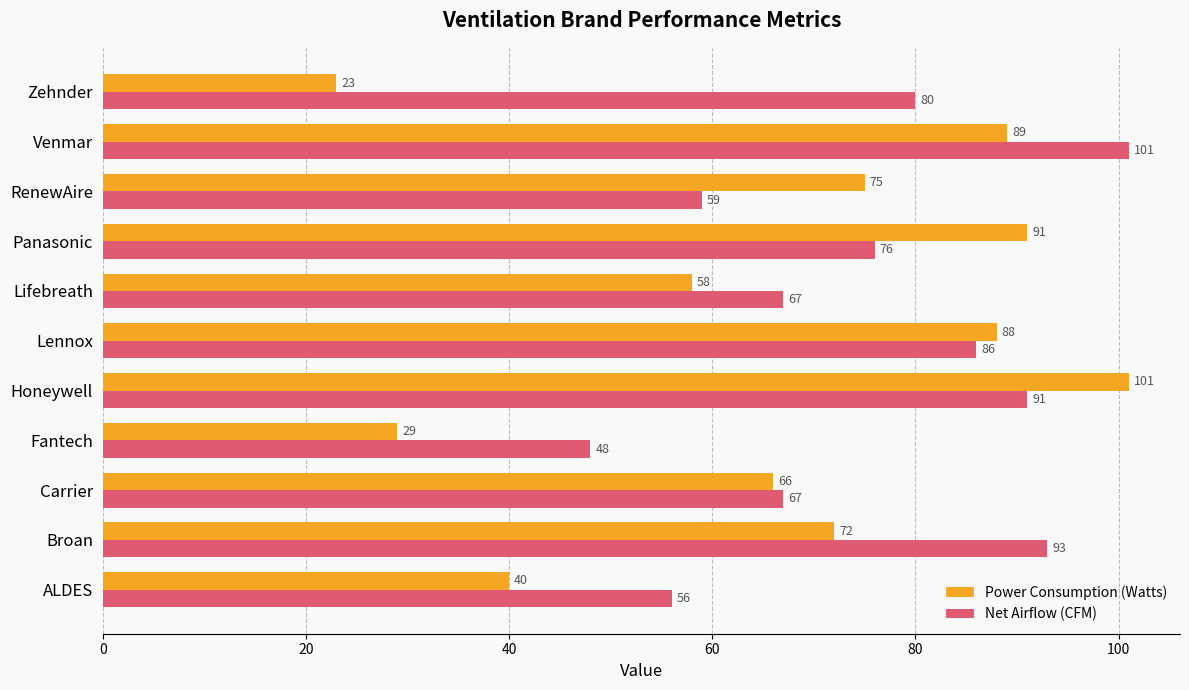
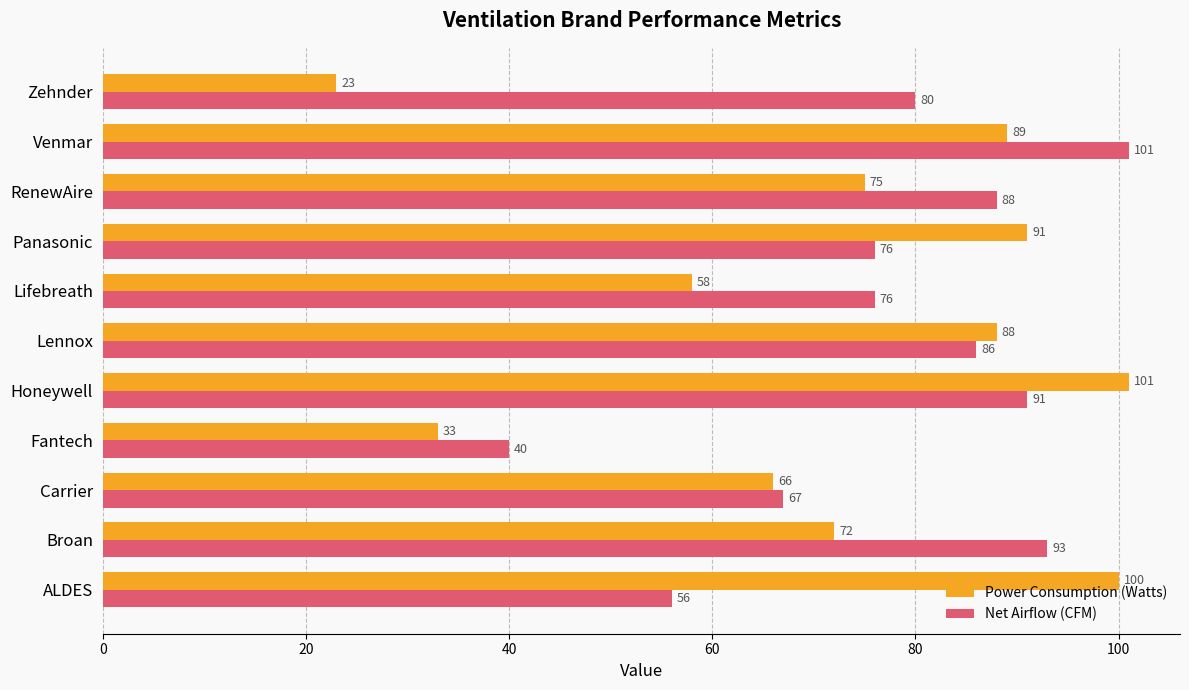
Net Airflow (CFM), RenewAire: 59 -> 88
Net Airflow (CFM), Lifebreath: 67 -> 76
Power Consumption (Watts), Fantech: 29 -> 33
Net Airflow (CFM), Fantech: 48 -> 40
Power Consumption (Watts), ALDES: 40 -> 100
